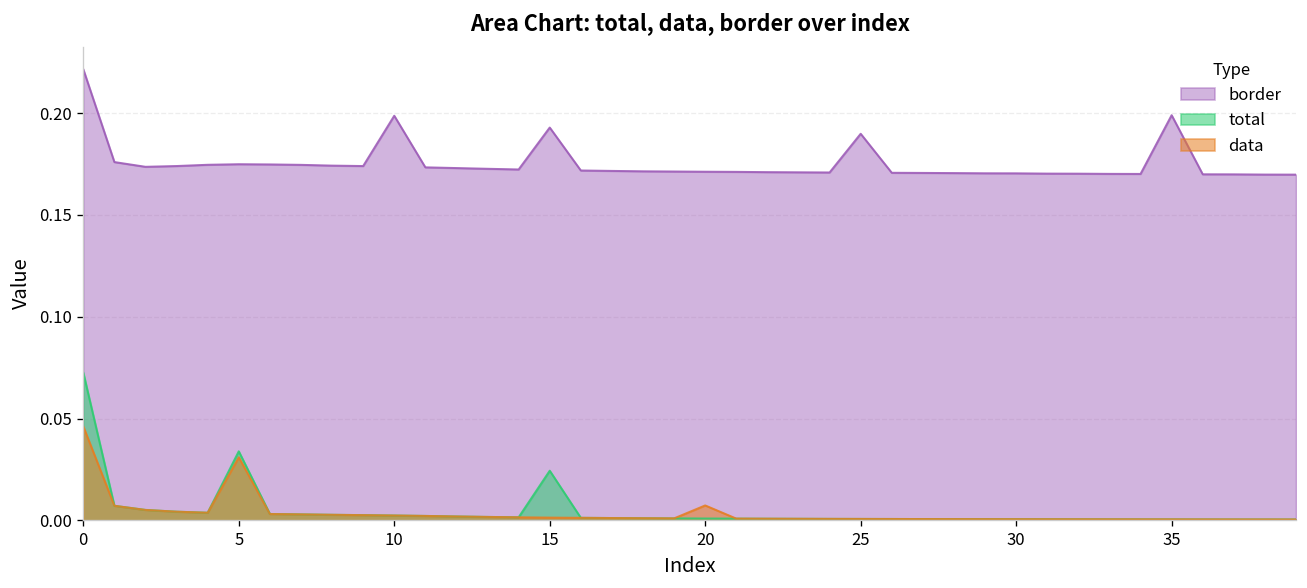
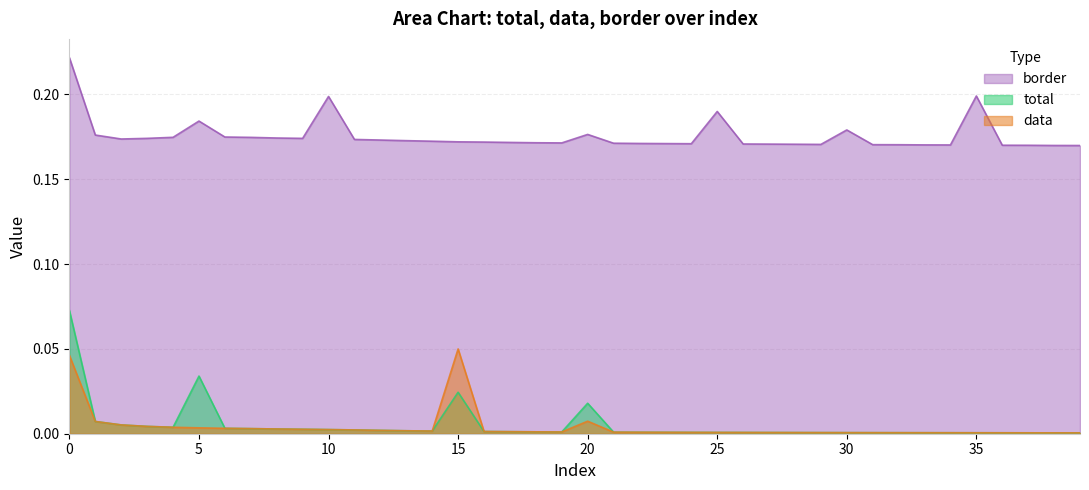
border, 5: 0.175 -> 0.184
data, 5: 0.031 -> 0.003
border, 15: 0.193 -> 0.172
data, 15: 0.001 -> 0.050
border, 20: 0.171 -> 0.176
total, 20: 0.001 -> 0.018
border, 30: 0.170 -> 0.179
